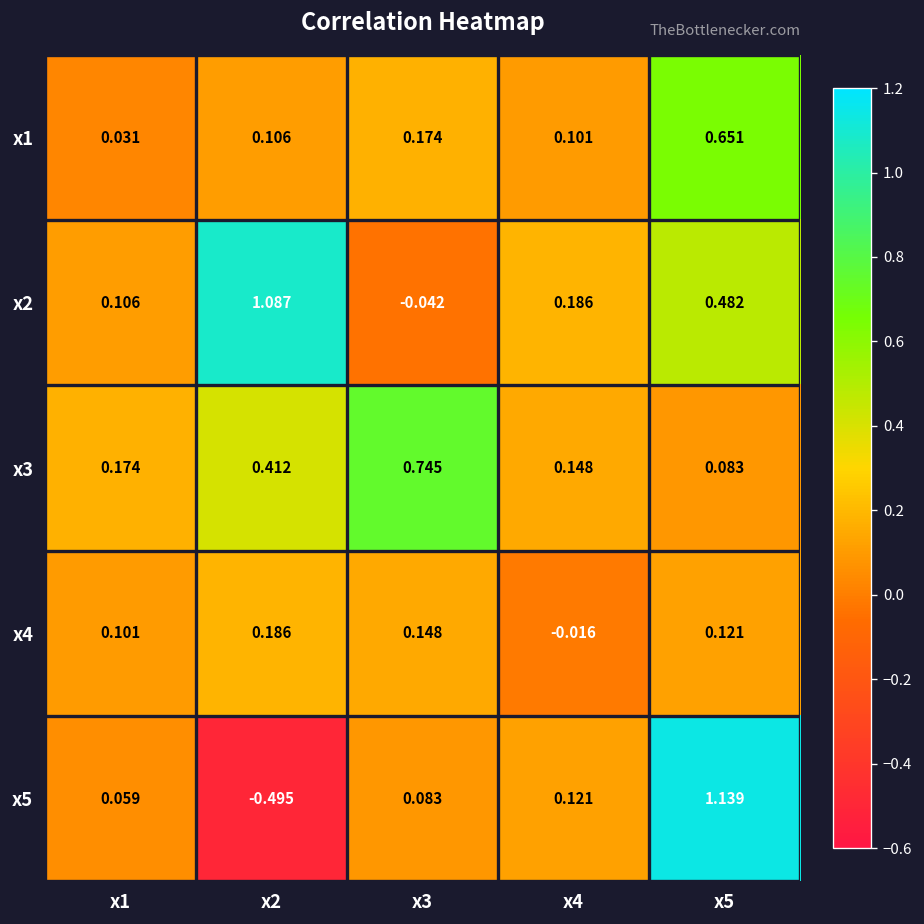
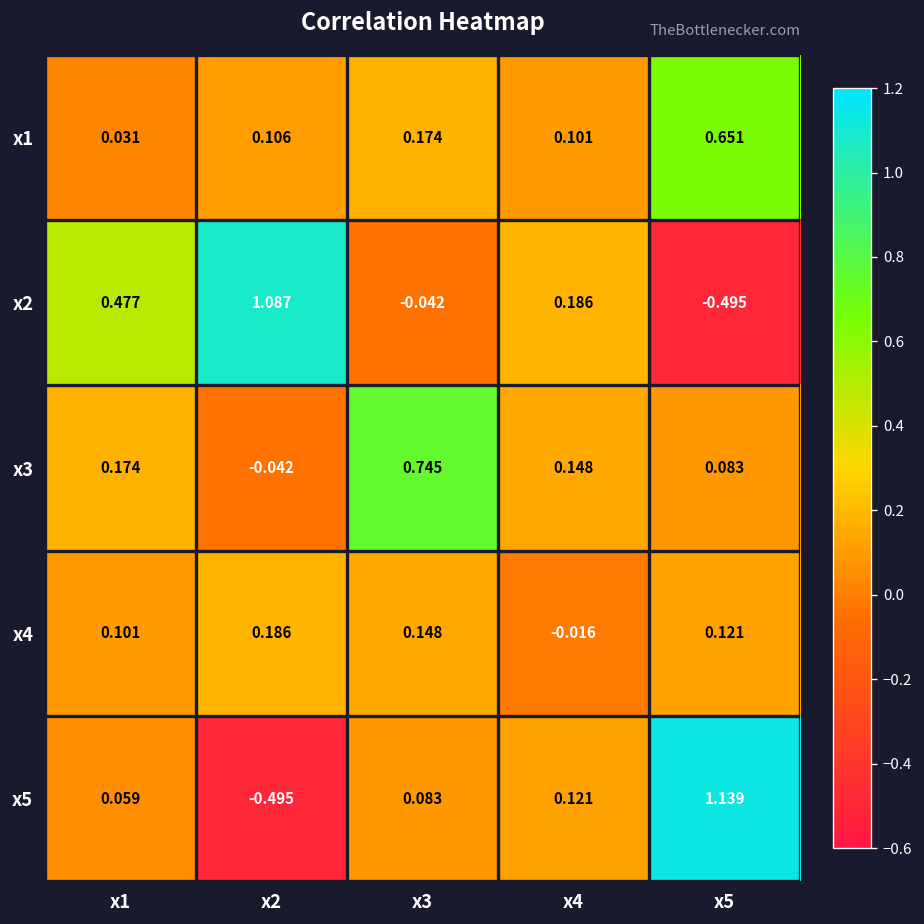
x2, x1: 0.106 -> 0.477
x2, x5: 0.482 -> -0.495
x3, x2: 0.412 -> -0.042
